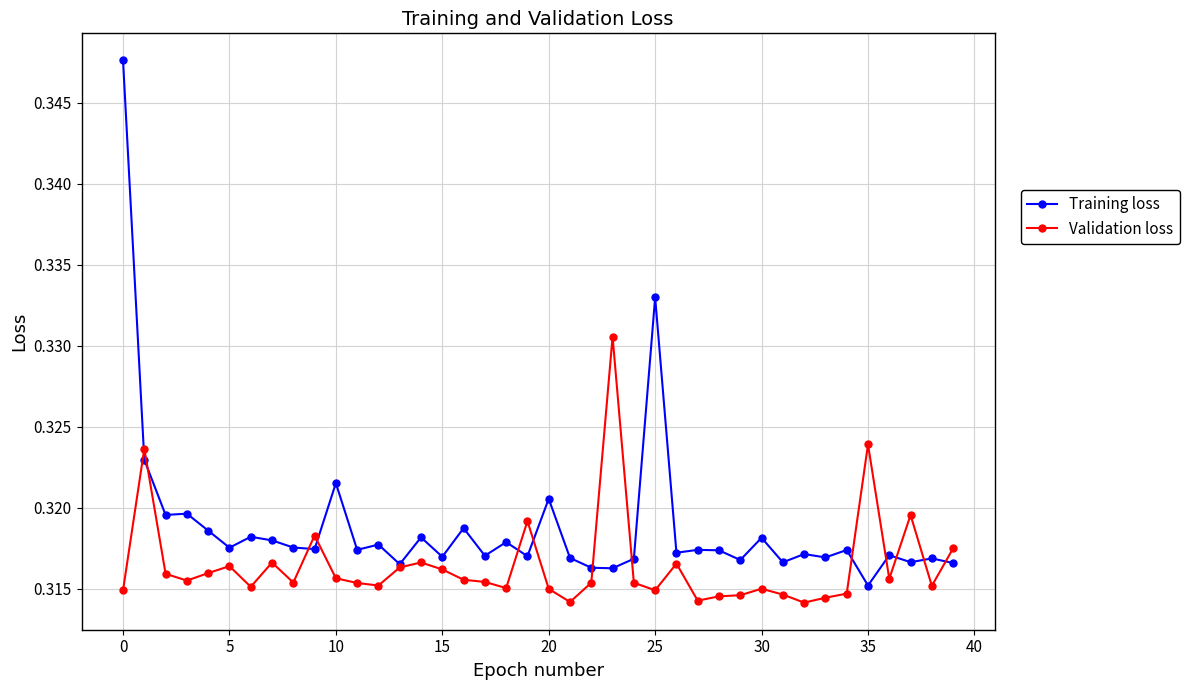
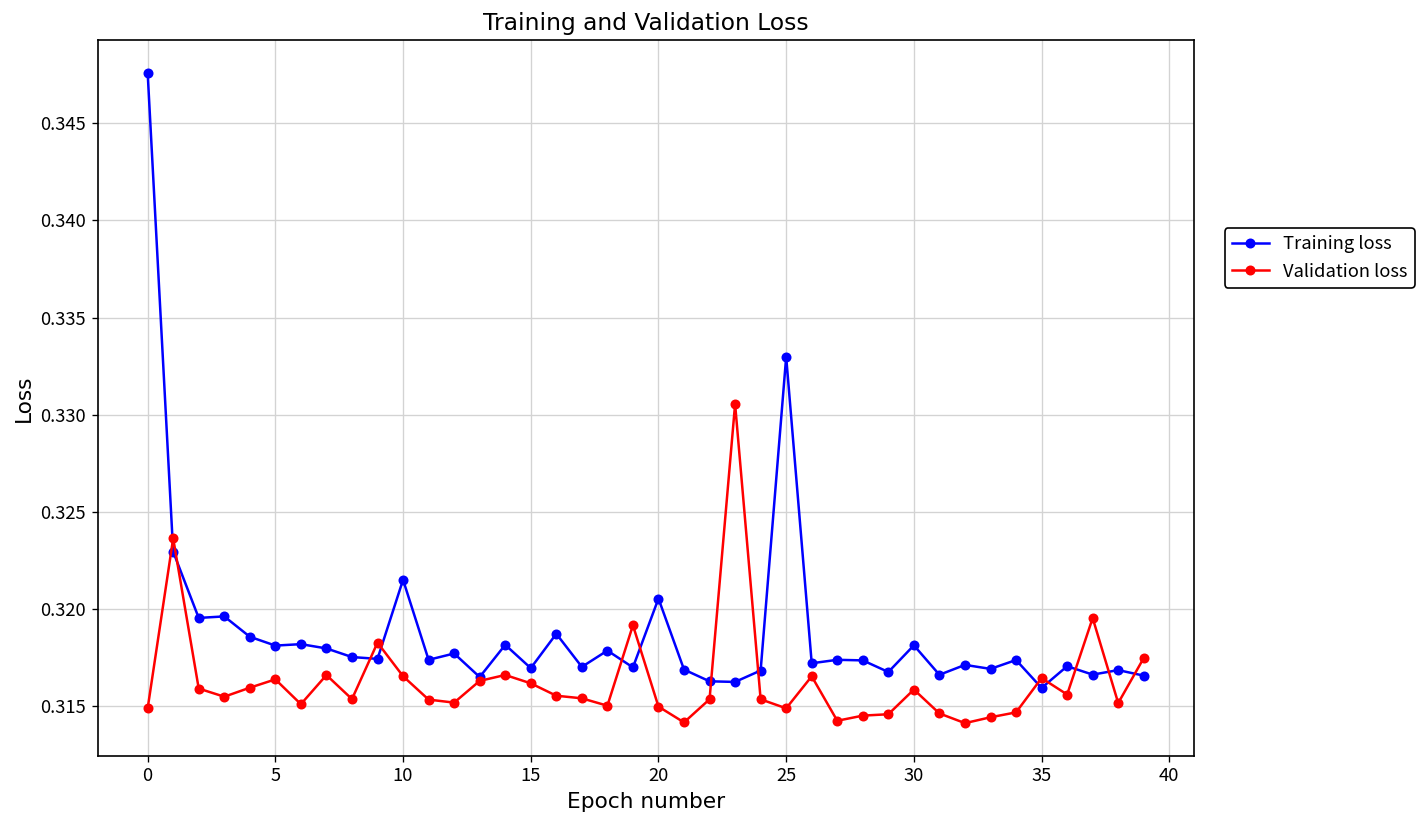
Training loss, 5: 0.3175 -> 0.3181
Validation loss, 10: 0.3156 -> 0.3166
Validation loss, 30: 0.3150 -> 0.3159
Training loss, 35: 0.3152 -> 0.3160
Validation loss, 35: 0.3239 -> 0.3165
